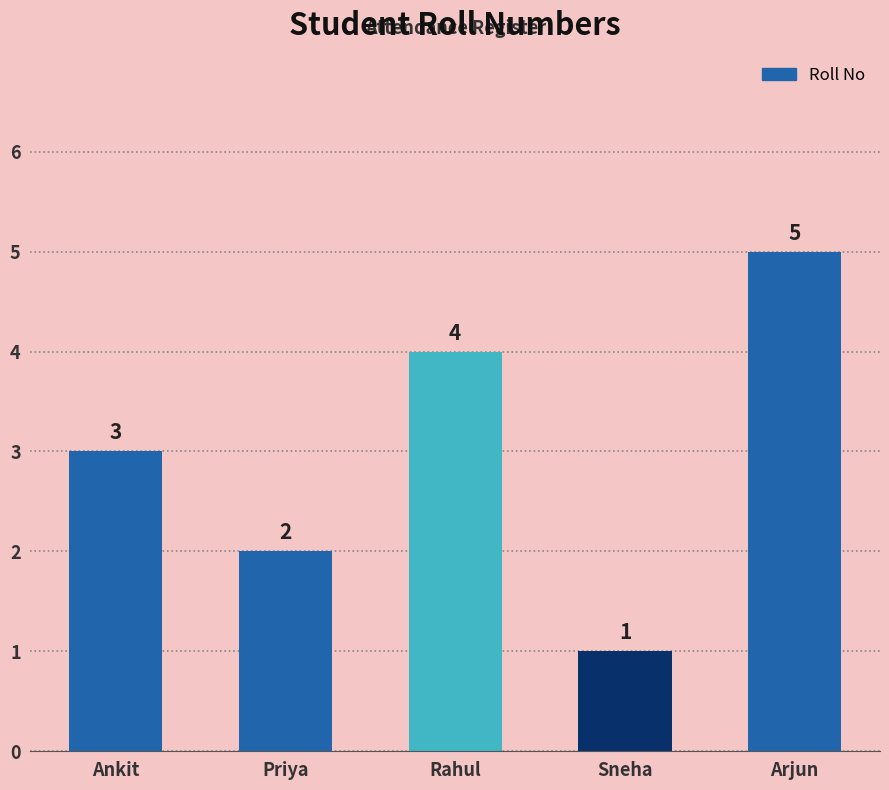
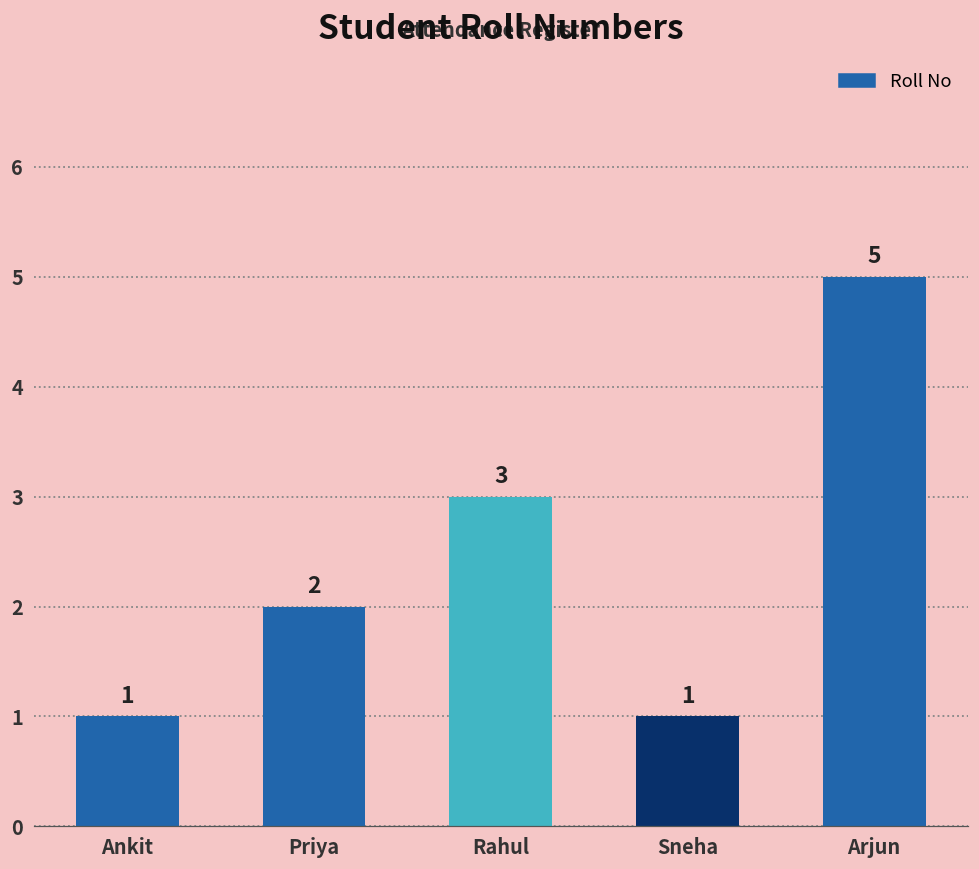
Ankit: 3 -> 1
Rahul: 4 -> 3
